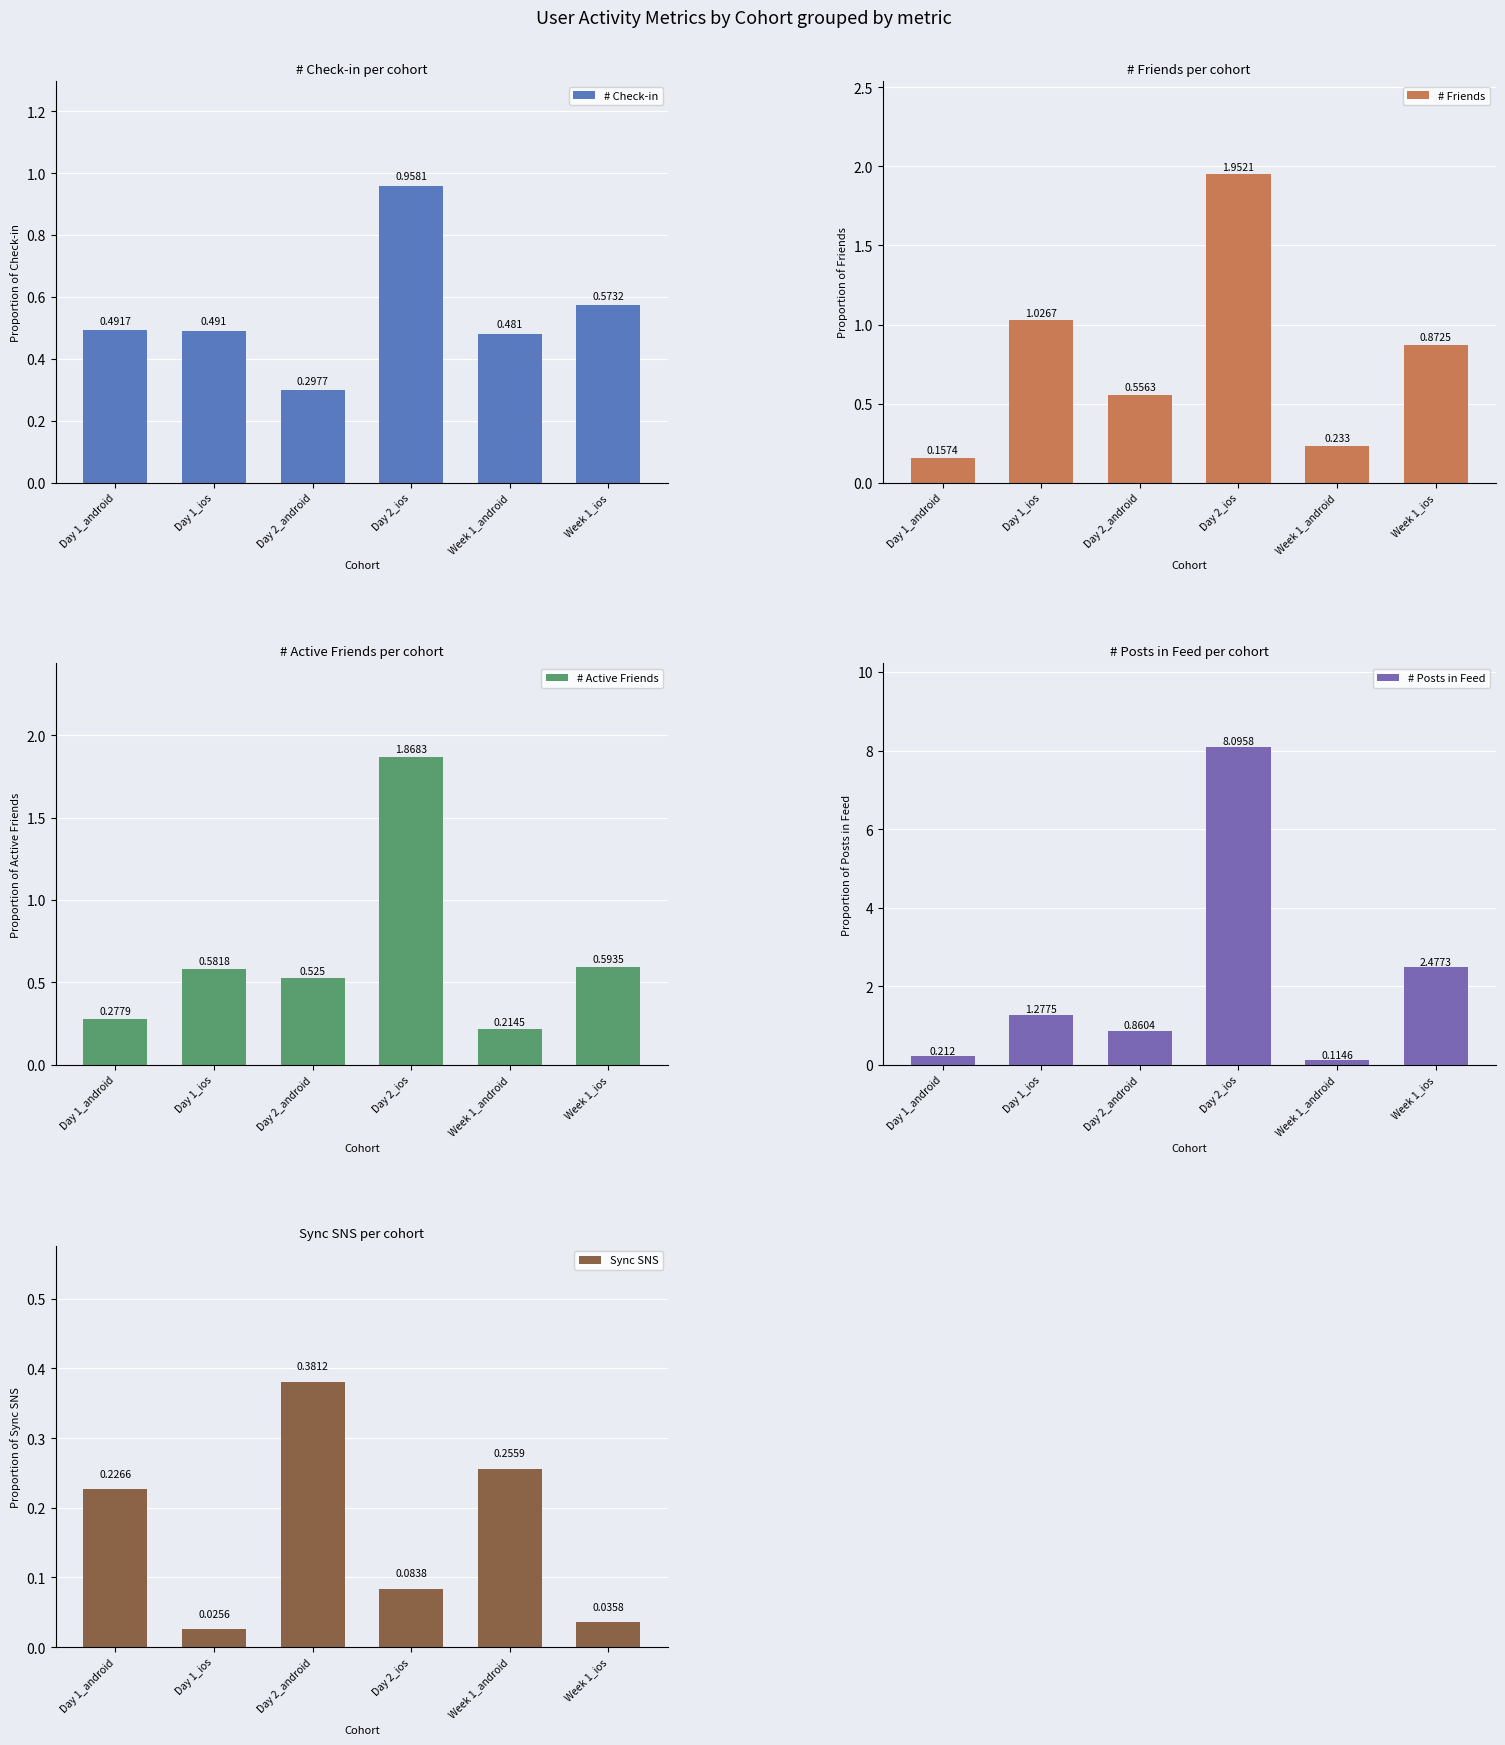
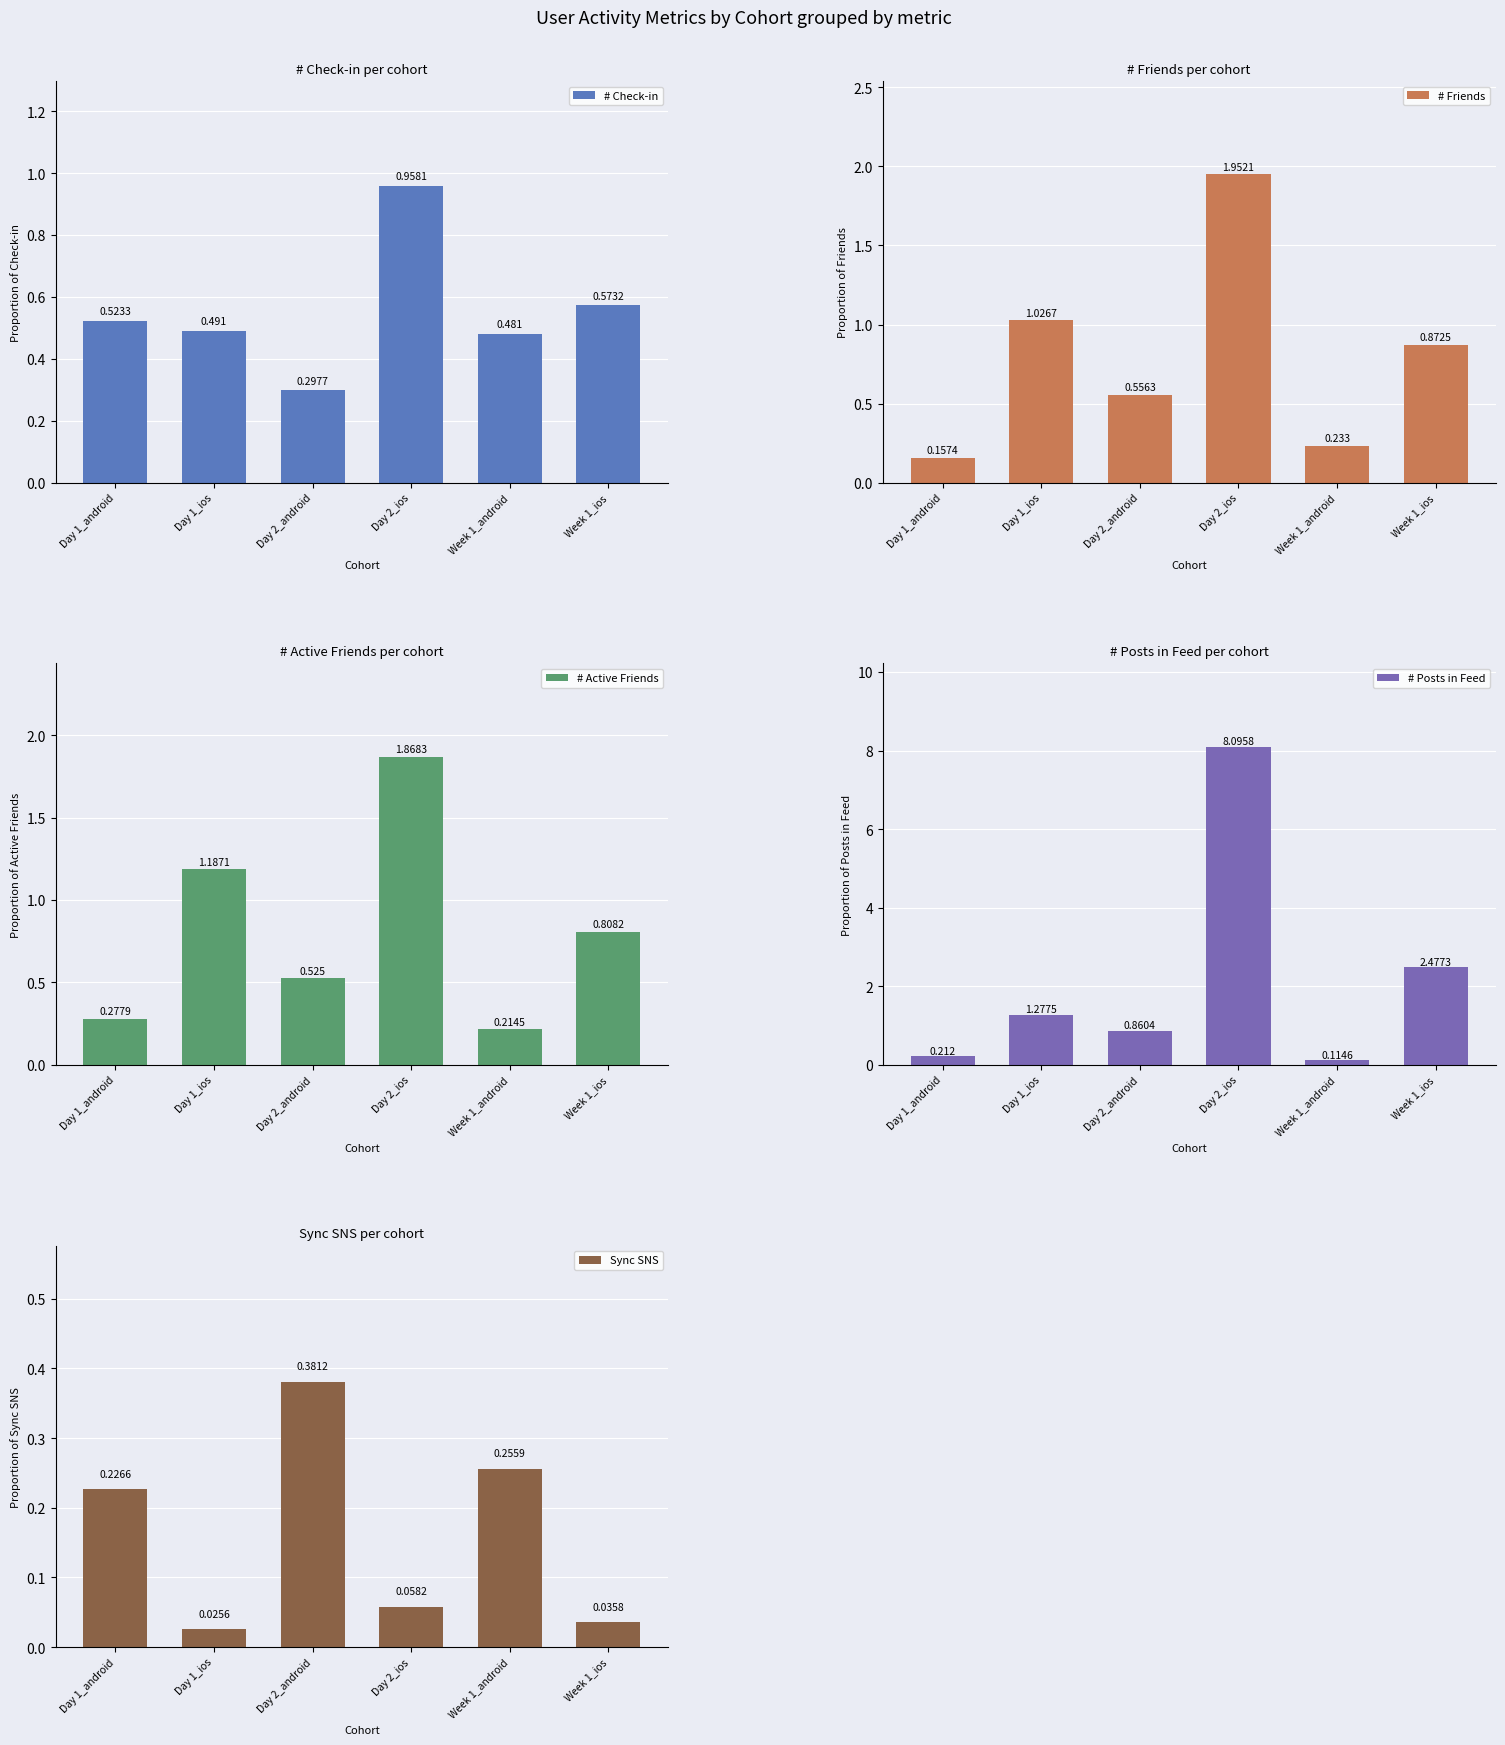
# Check-in per cohort, Day 1_android: 0.4917 -> 0.5233
# Active Friends per cohort, Day 1_ios: 0.5818 -> 1.1871
# Active Friends per cohort, Week 1_ios: 0.5935 -> 0.8082
Sync SNS per cohort, Day 2_ios: 0.0838 -> 0.0582
